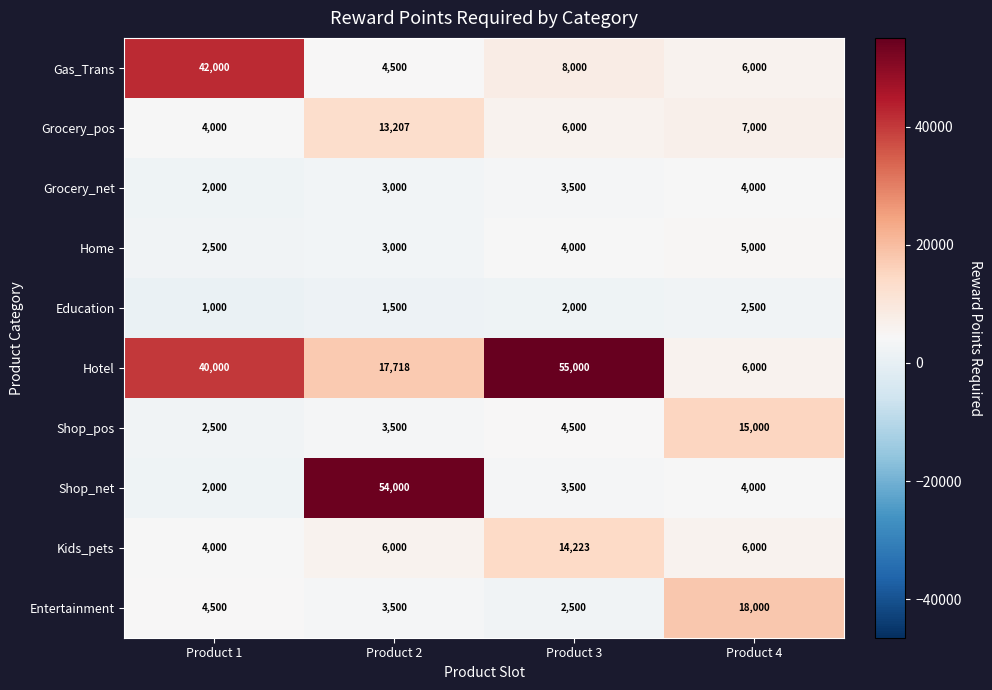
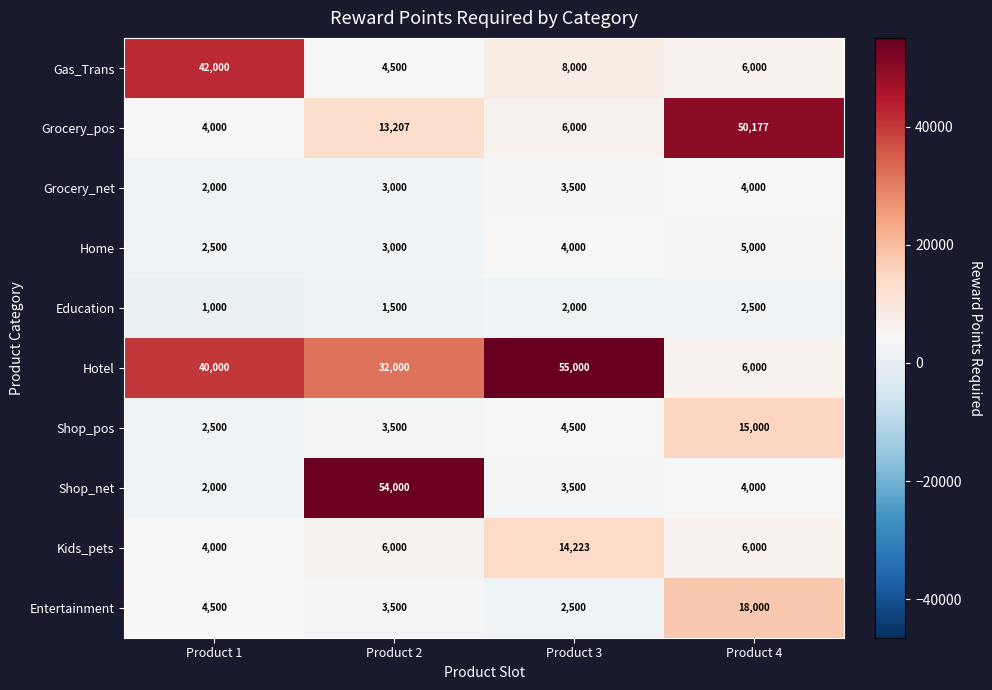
Grocery_pos, Product 4: 7,000 -> 50,177
Hotel, Product 2: 17,718 -> 32,000
